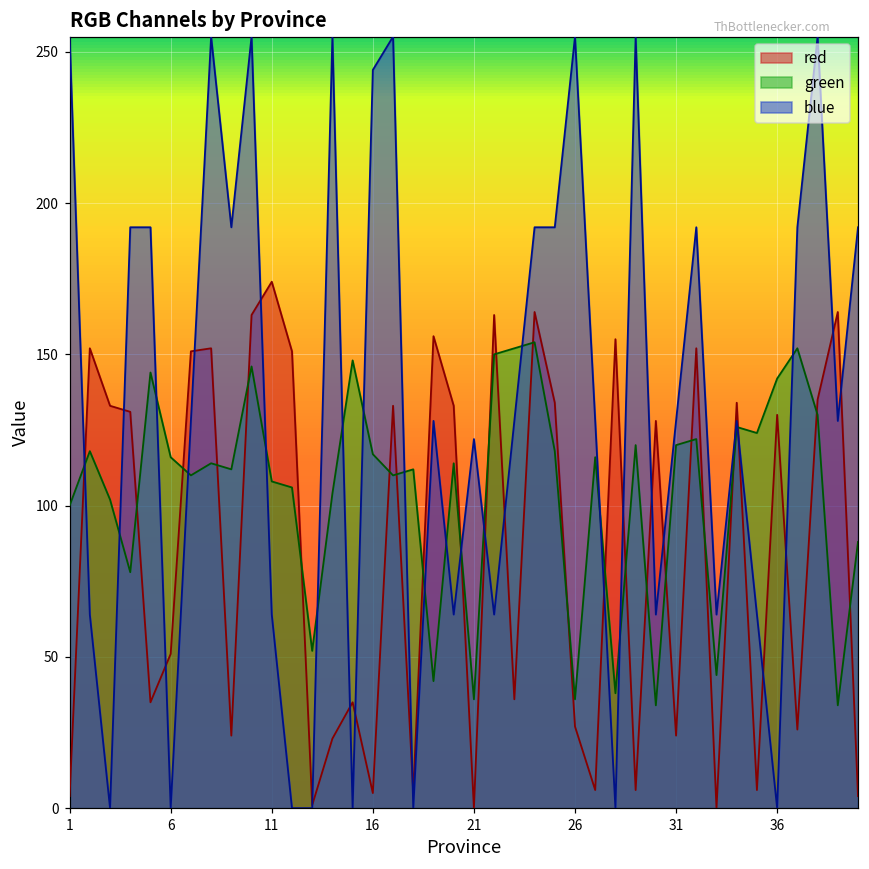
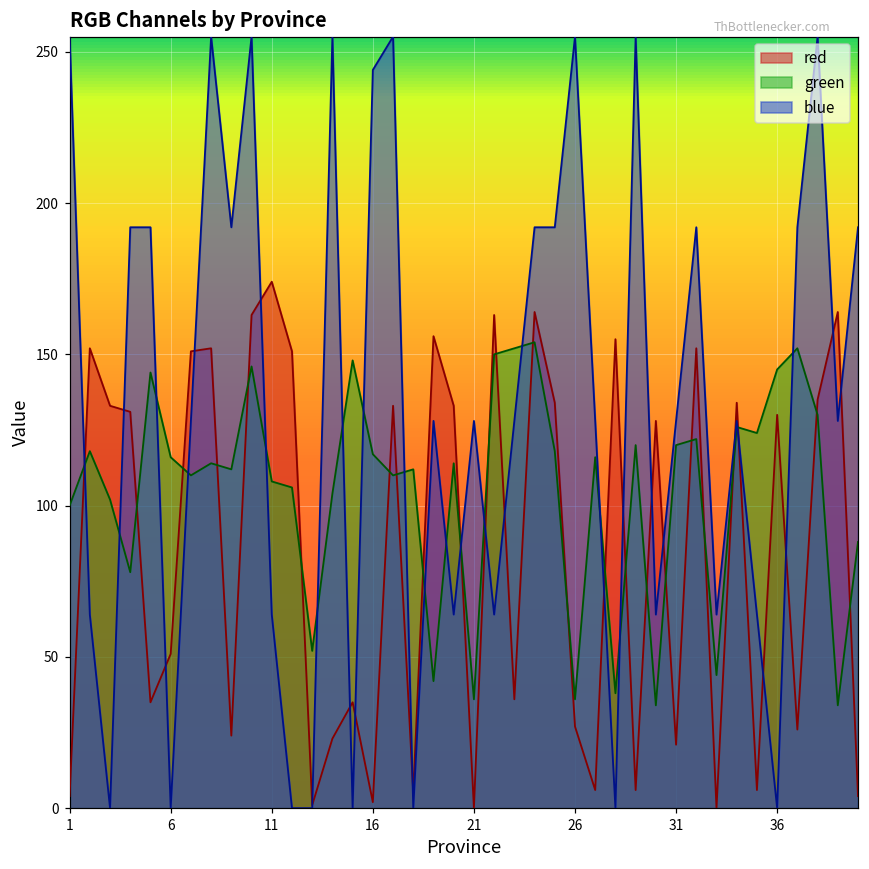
red, 16: 5 -> 2
blue, 21: 122 -> 128
red, 31: 24 -> 21
green, 36: 142 -> 145
